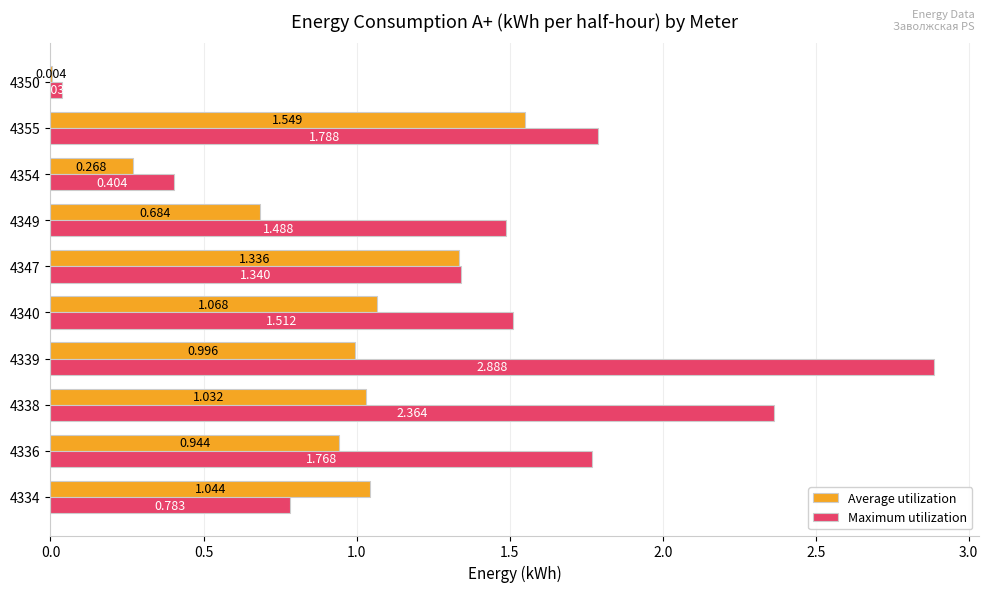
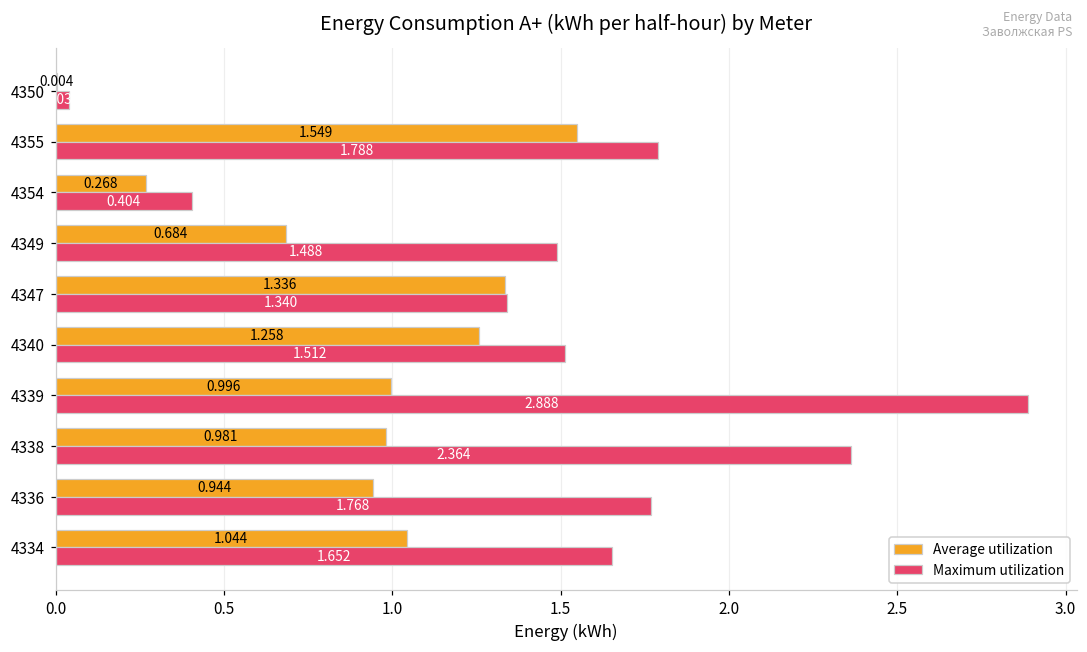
Average utilization, 4340: 1.068 -> 1.258
Average utilization, 4338: 1.032 -> 0.981
Maximum utilization, 4334: 0.783 -> 1.652
